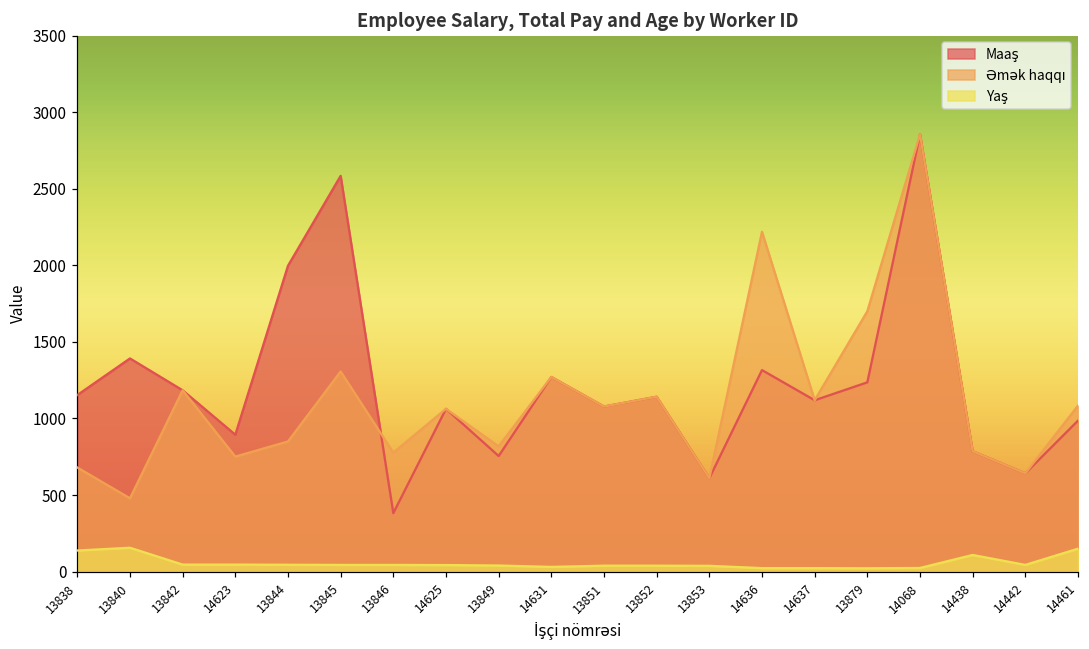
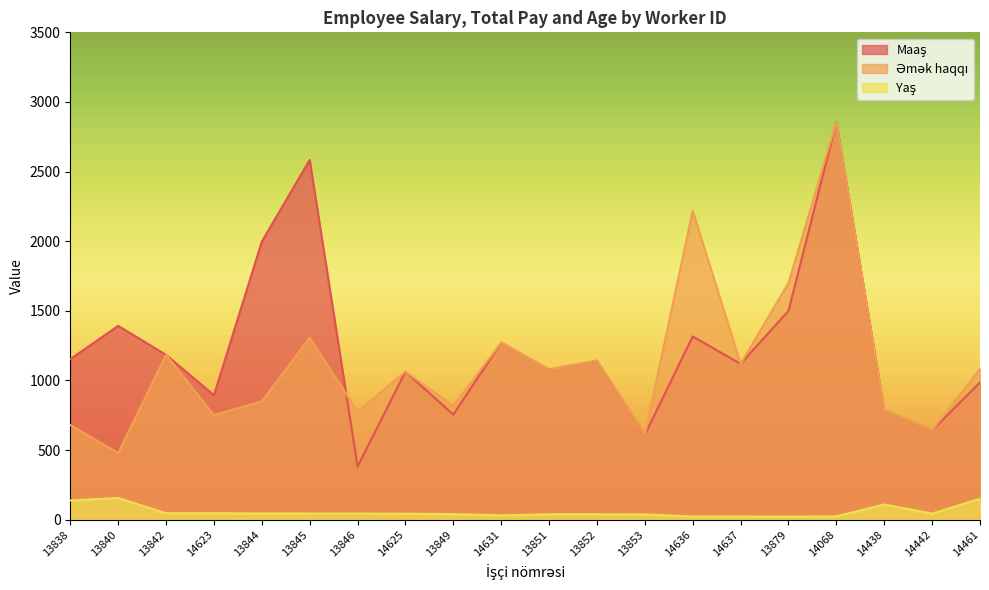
Maaş, 13879: 1240 -> 1500
